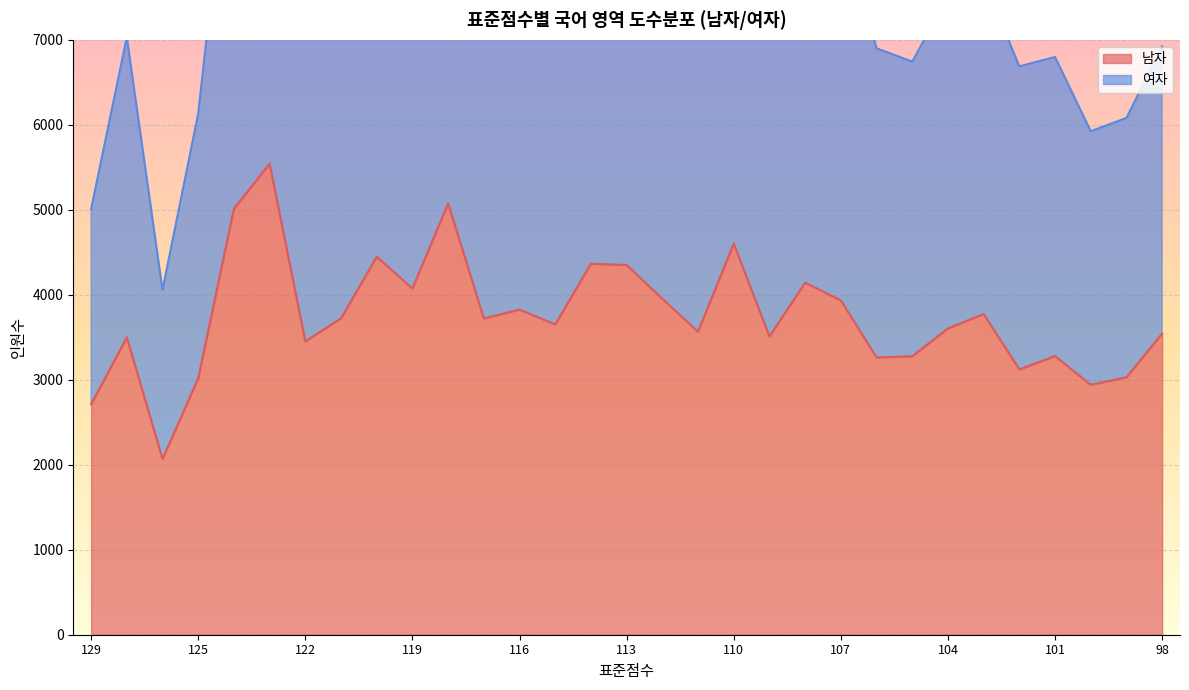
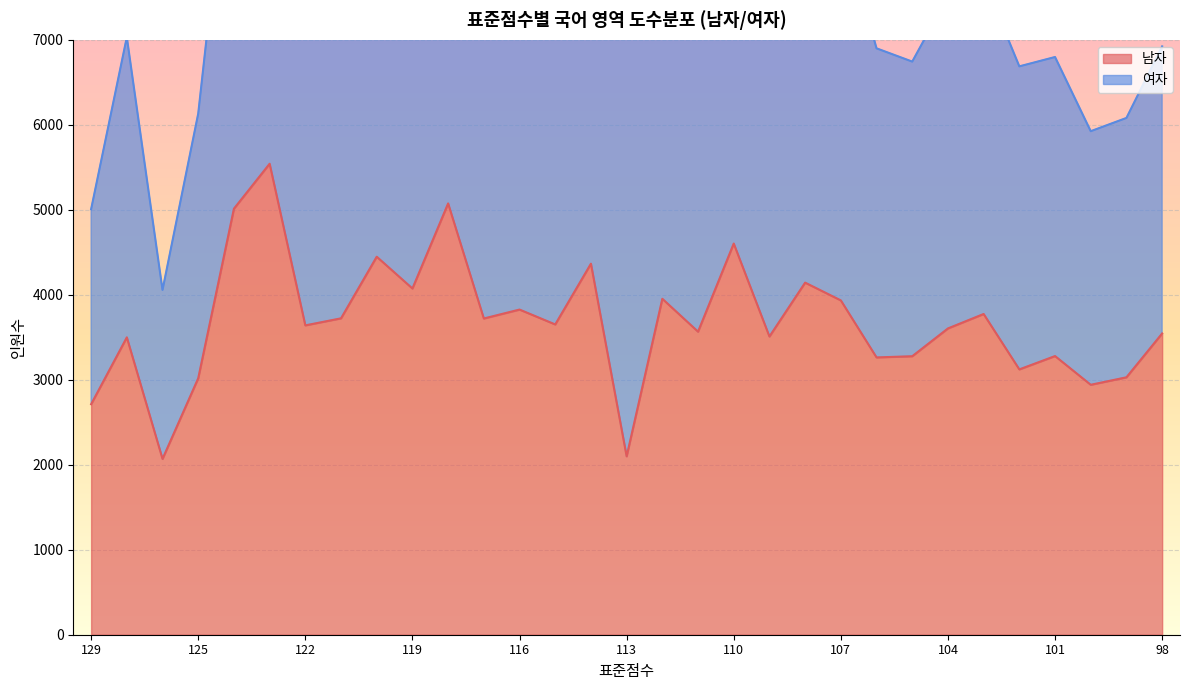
남자, 122: 3500 -> 3600
남자, 113: 4400 -> 2100
